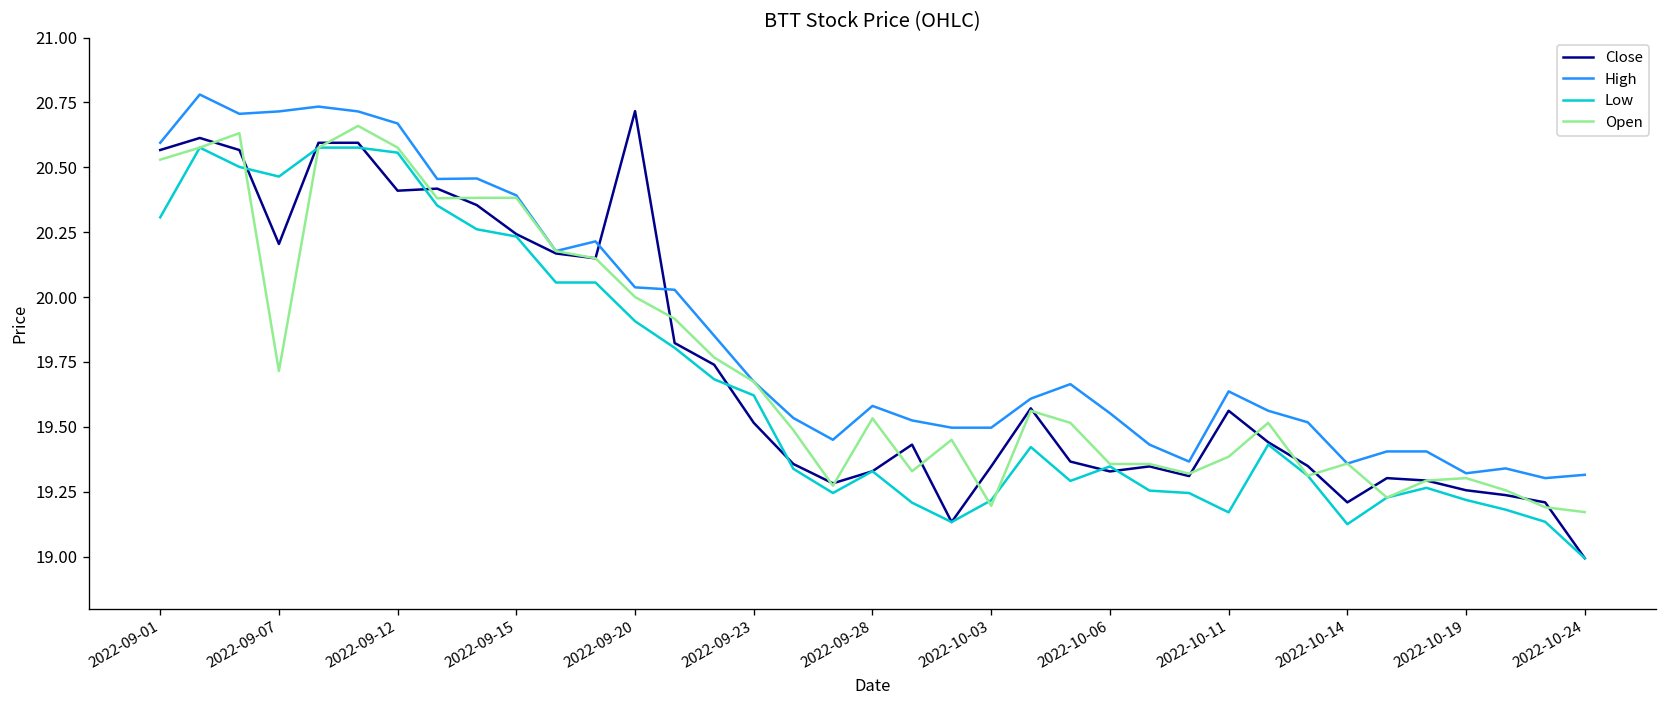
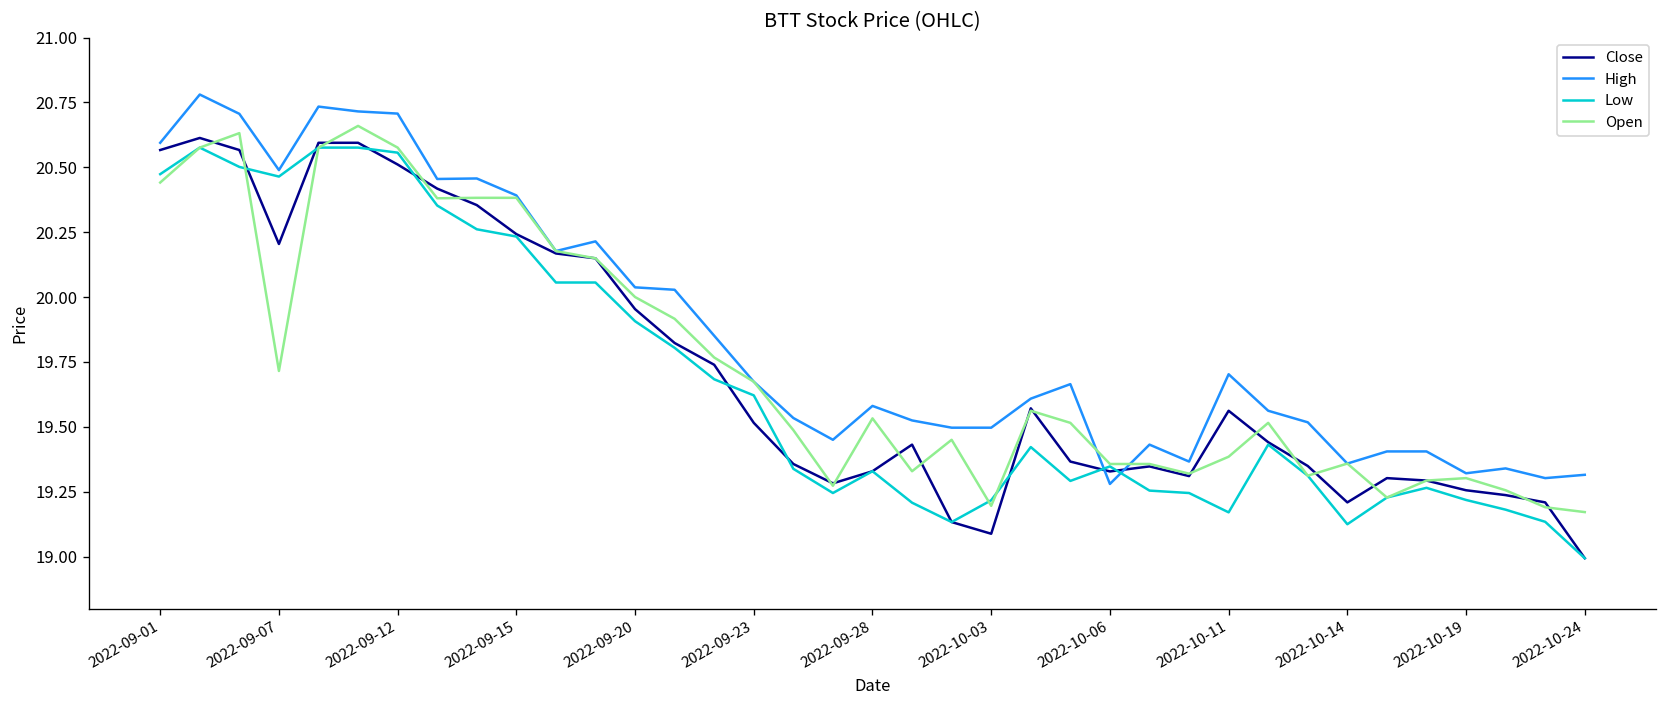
Low, 2022-09-01: 20.31 -> 20.47
Open, 2022-09-01: 20.53 -> 20.44
High, 2022-09-07: 20.72 -> 20.49
Close, 2022-09-12: 20.41 -> 20.51
High, 2022-09-12: 20.67 -> 20.71
Close, 2022-09-20: 20.72 -> 19.95
Close, 2022-10-03: 19.35 -> 19.09
High, 2022-10-06: 19.55 -> 19.28
High, 2022-10-11: 19.64 -> 19.70
